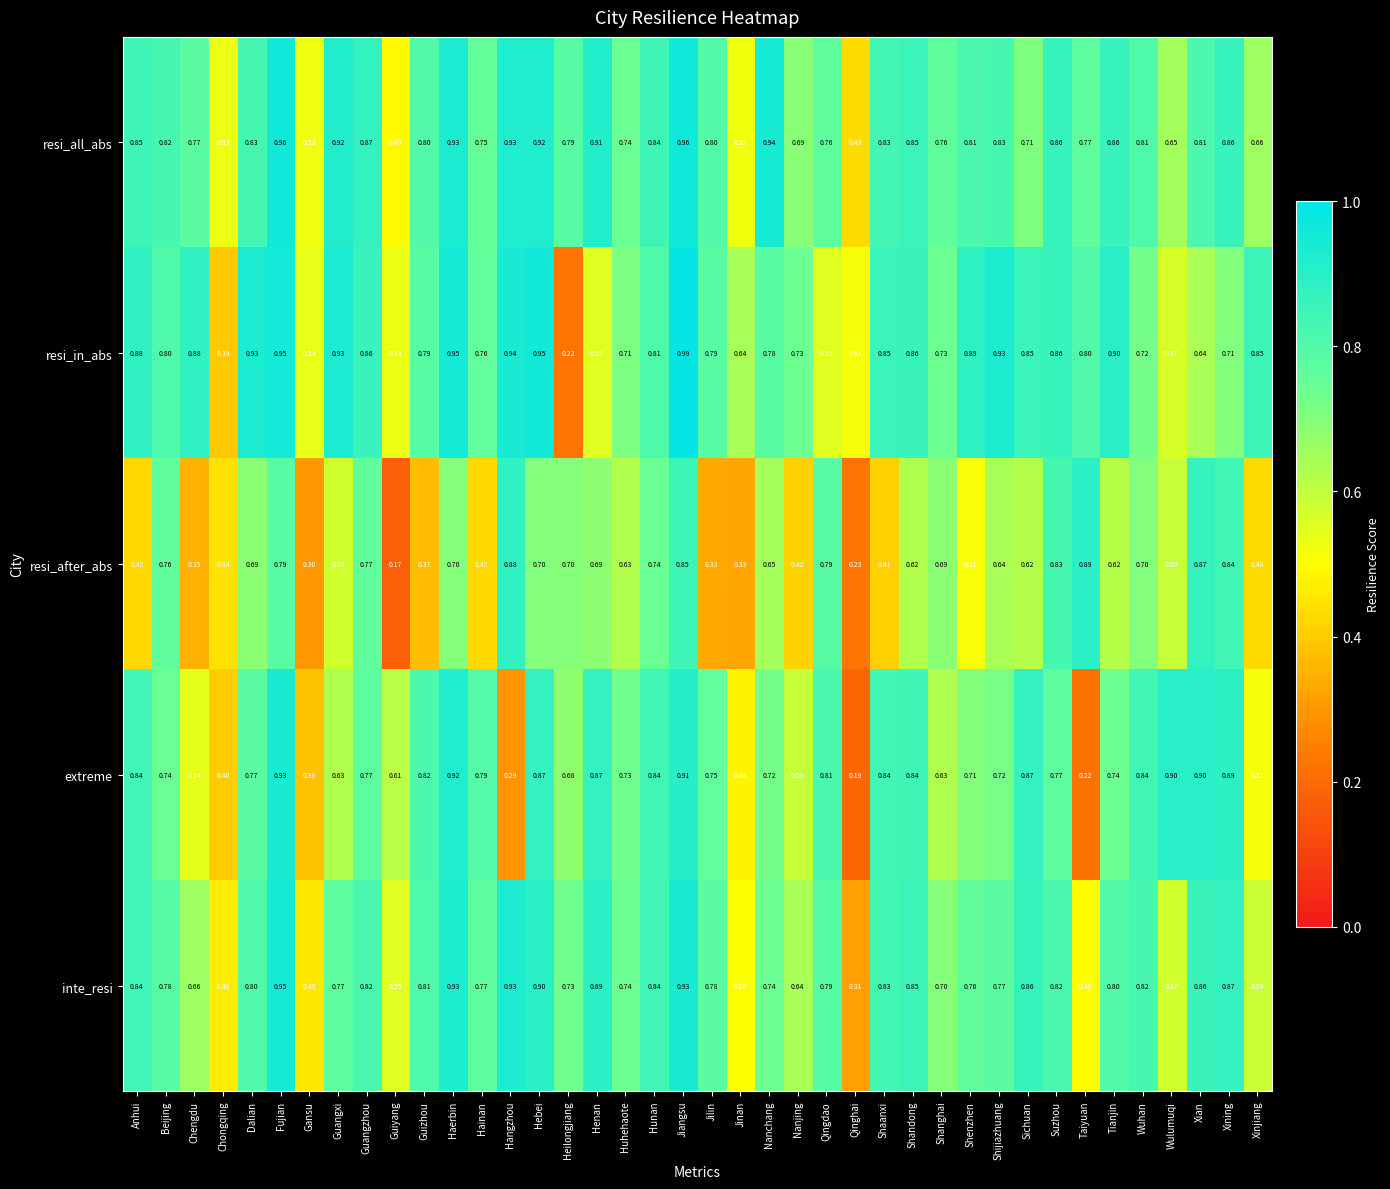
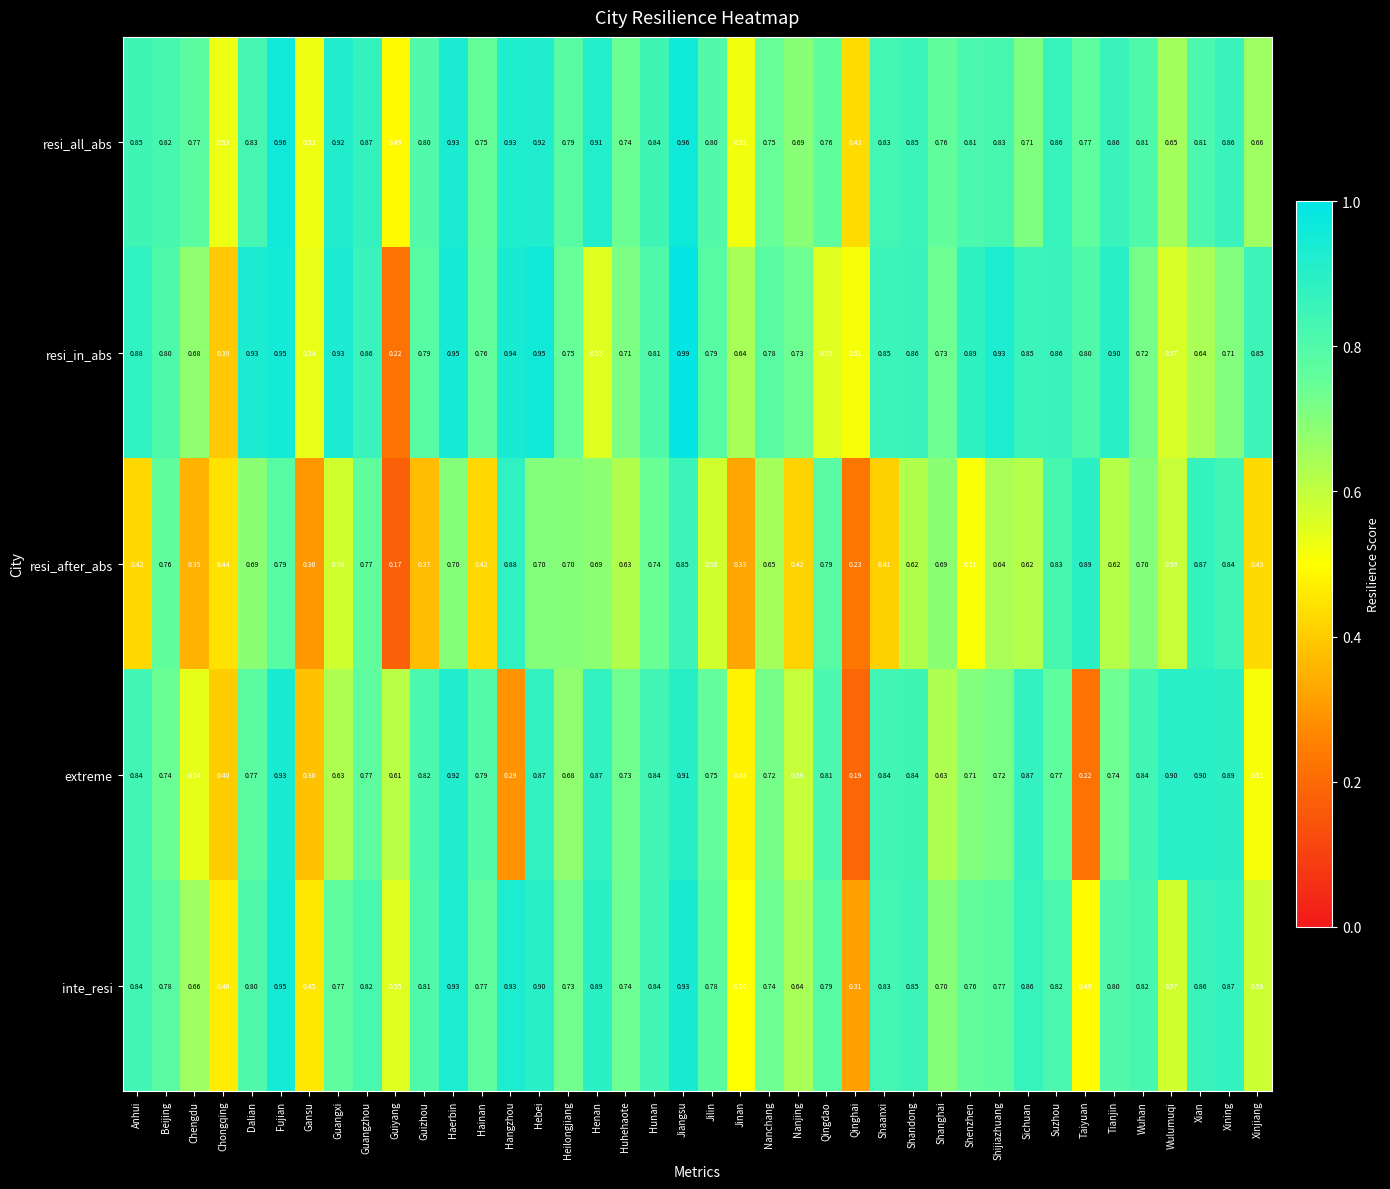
resi_all_abs, Nanchang: 0.94 -> 0.75
resi_in_abs, Chengdu: 0.88 -> 0.68
resi_in_abs, Guiyang: 0.53 -> 0.22
resi_in_abs, Heilongjiang: 0.22 -> 0.75
resi_after_abs, Jilin: 0.33 -> 0.58
